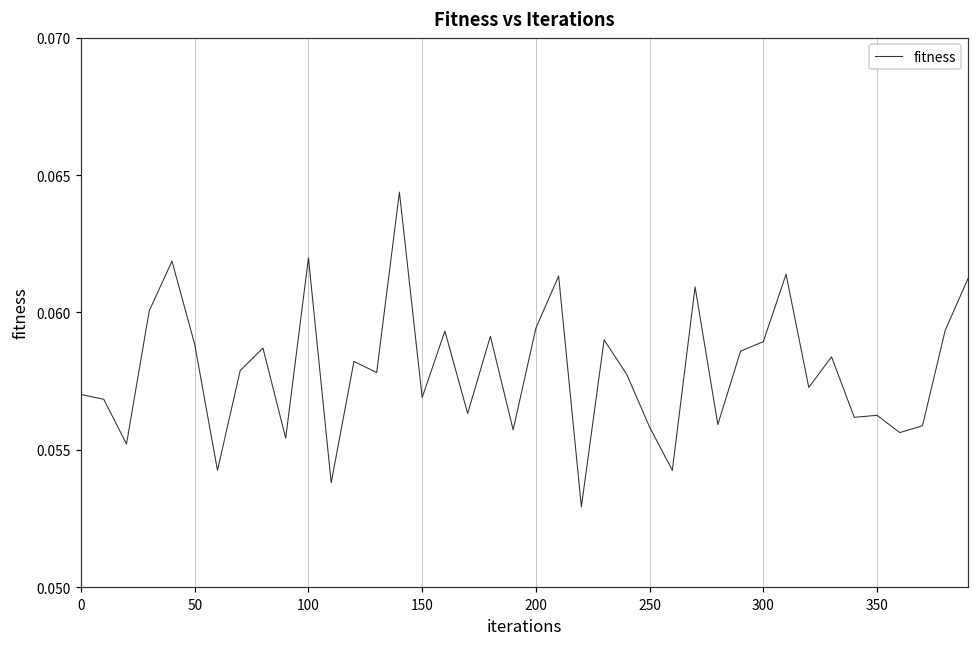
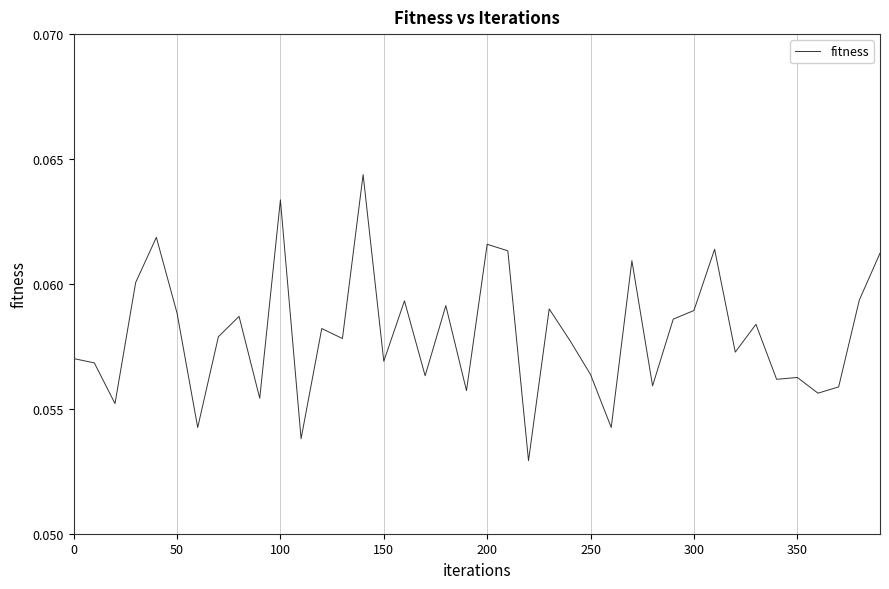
100: 0.0620 -> 0.0634
200: 0.0594 -> 0.0616
250: 0.0558 -> 0.0564
